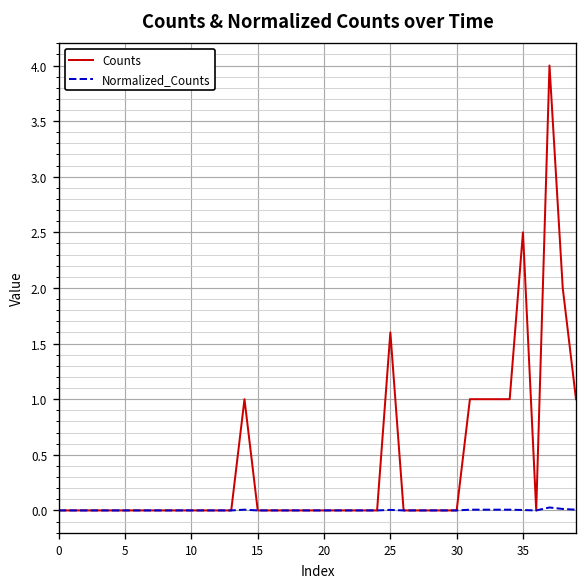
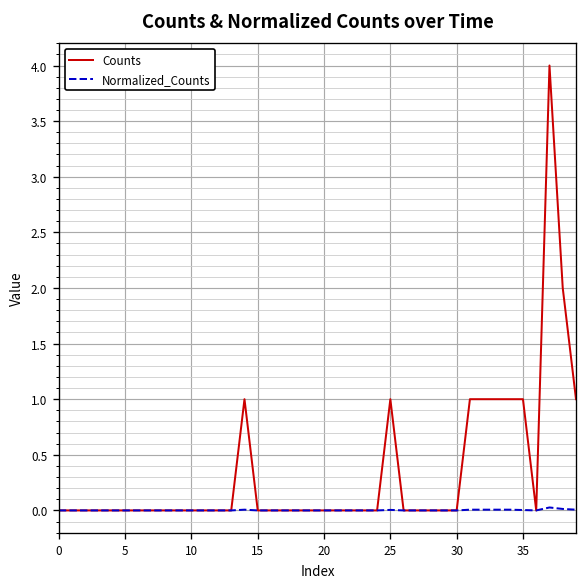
Counts, 25: 1.6 -> 1.0
Counts, 35: 2.5 -> 1.0
